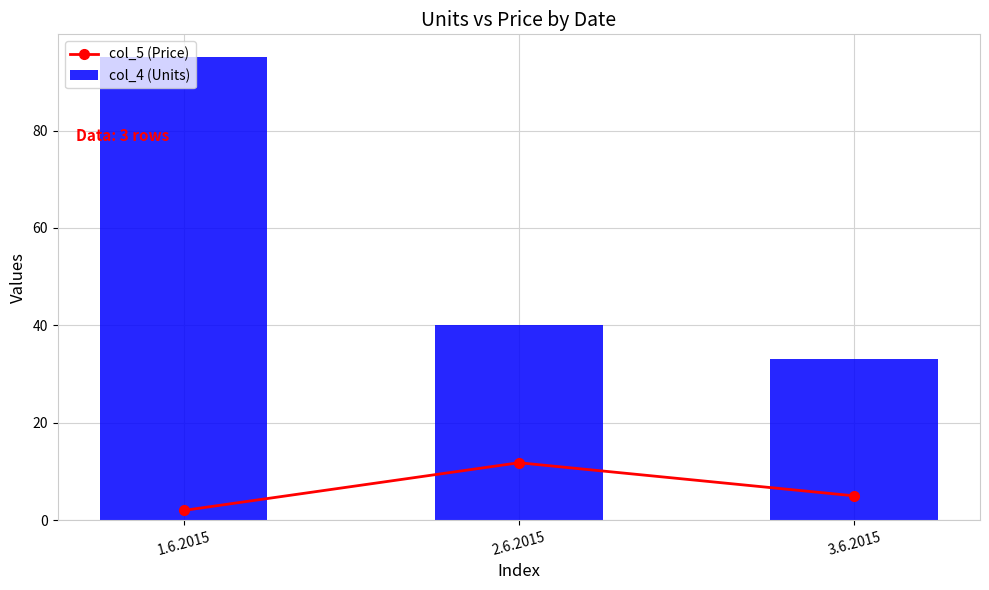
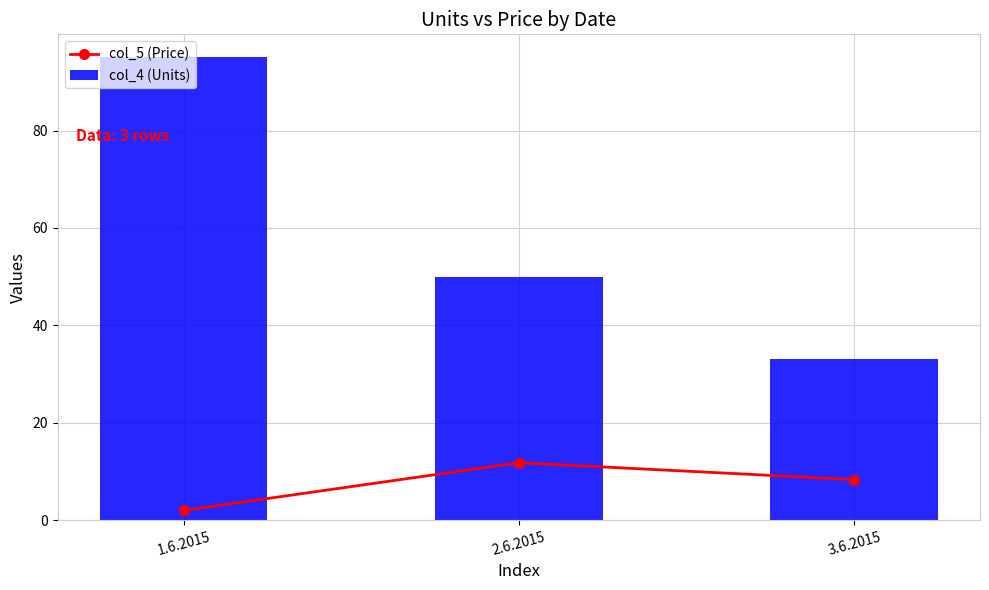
col_4 (Units), 2.6.2015: 40 -> 50
col_5 (Price), 3.6.2015: 5 -> 8
